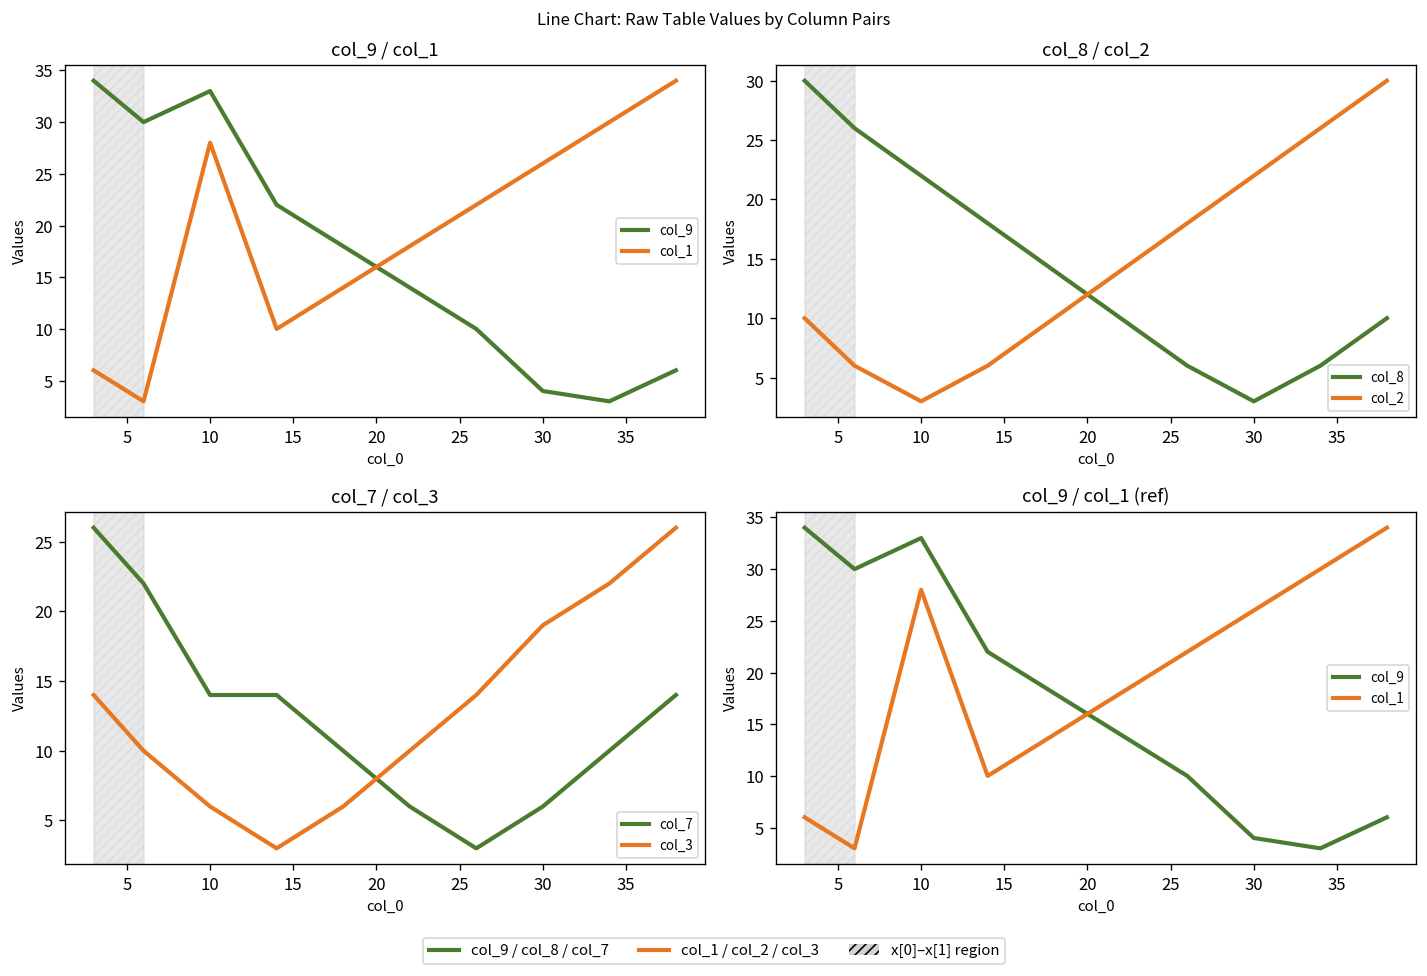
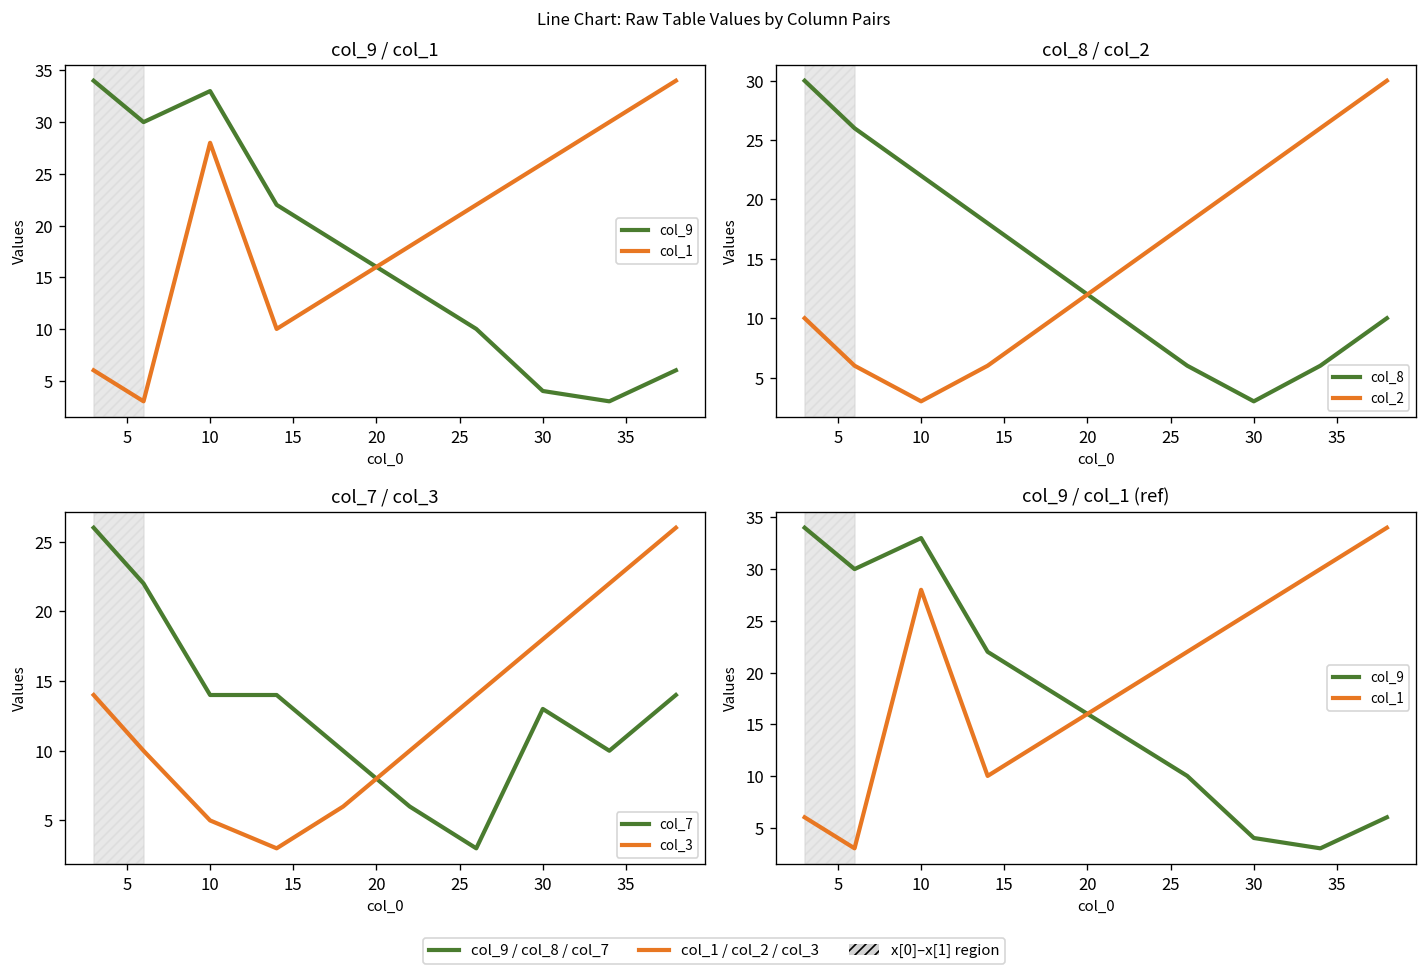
col_7 / col_3, col_3, 10: 6 -> 5
col_7 / col_3, col_7, 30: 6 -> 13
col_7 / col_3, col_3, 30: 19 -> 18
